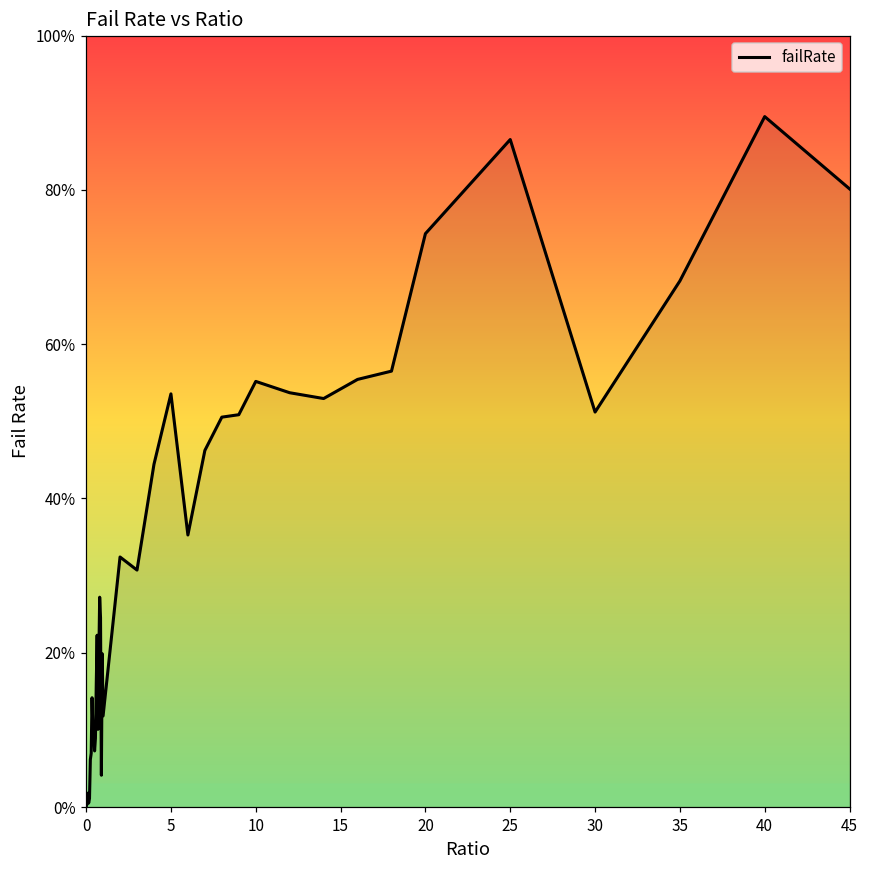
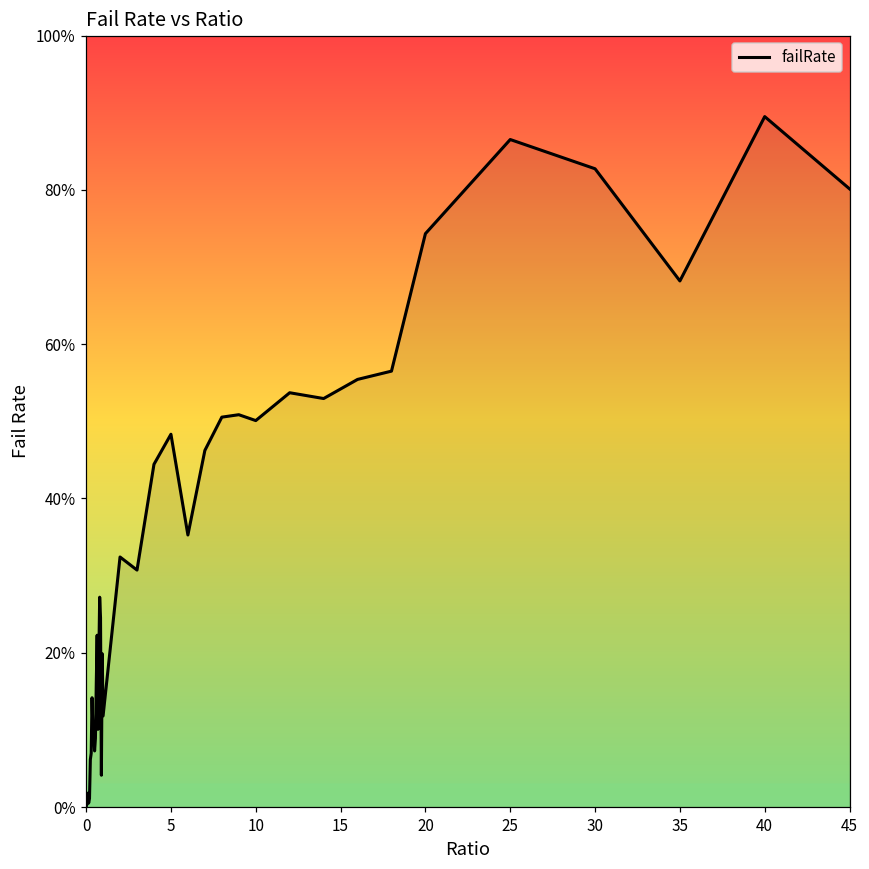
5: 54% -> 48%
10: 55% -> 50%
30: 51% -> 83%
